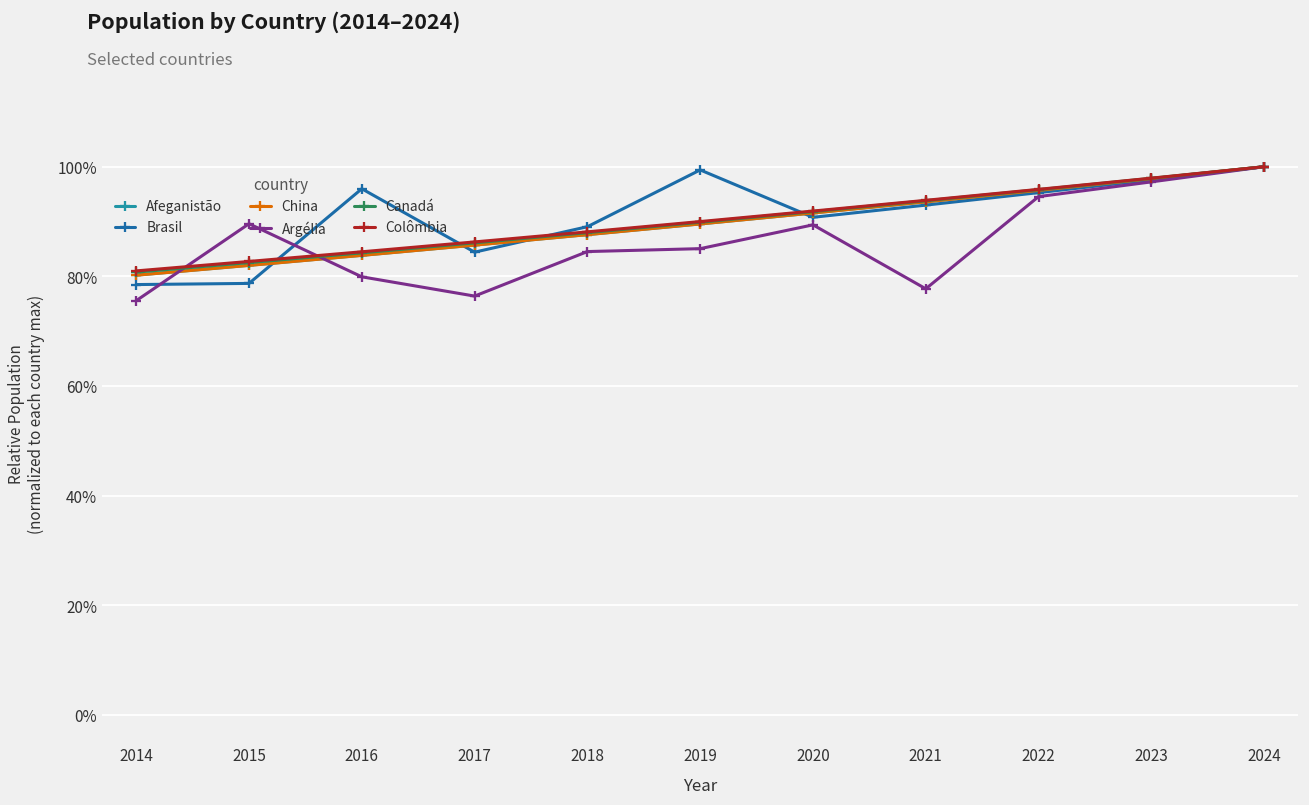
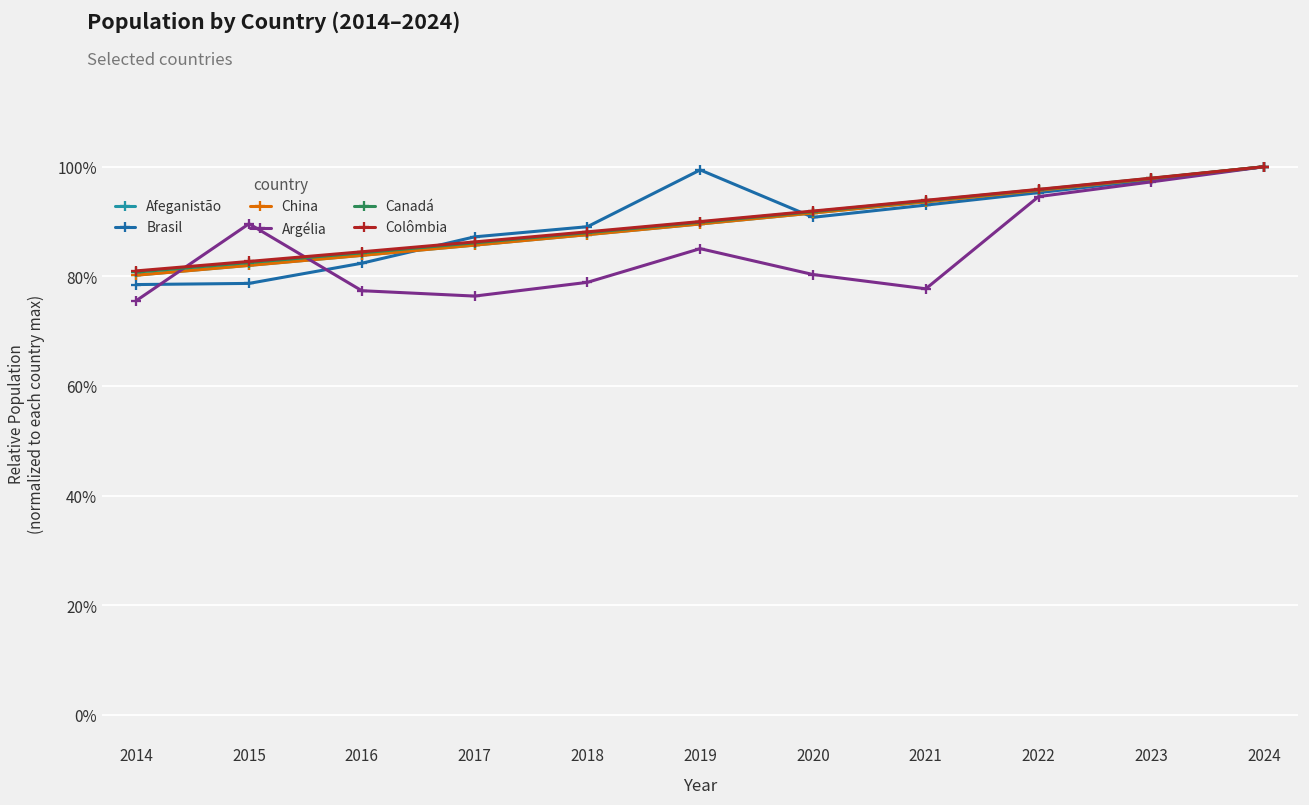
Brasil, 2016: 96% -> 82%
Argélia, 2016: 80% -> 77%
Brasil, 2017: 84% -> 87%
Argélia, 2018: 85% -> 79%
Argélia, 2020: 89% -> 80%
